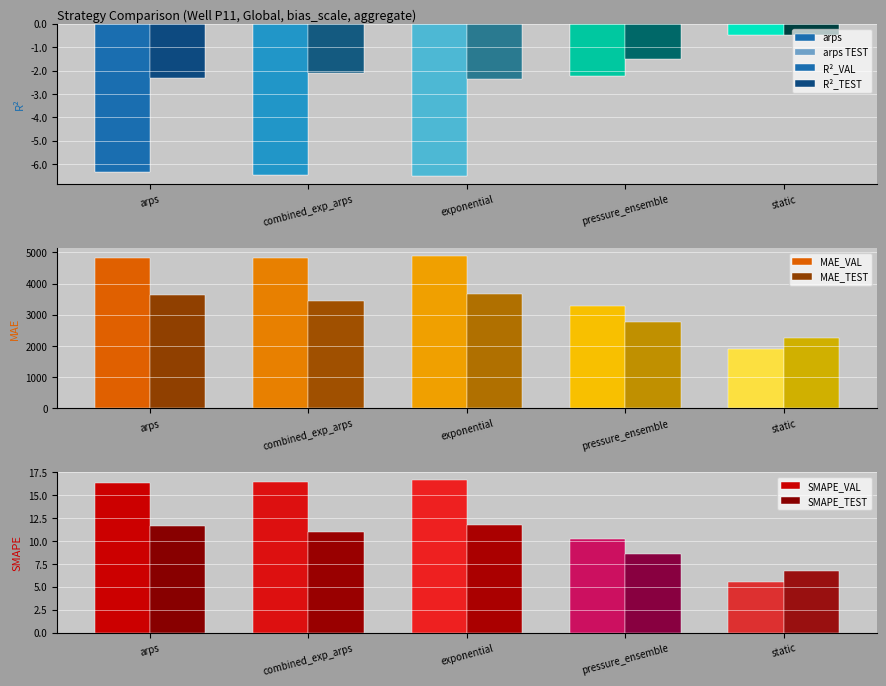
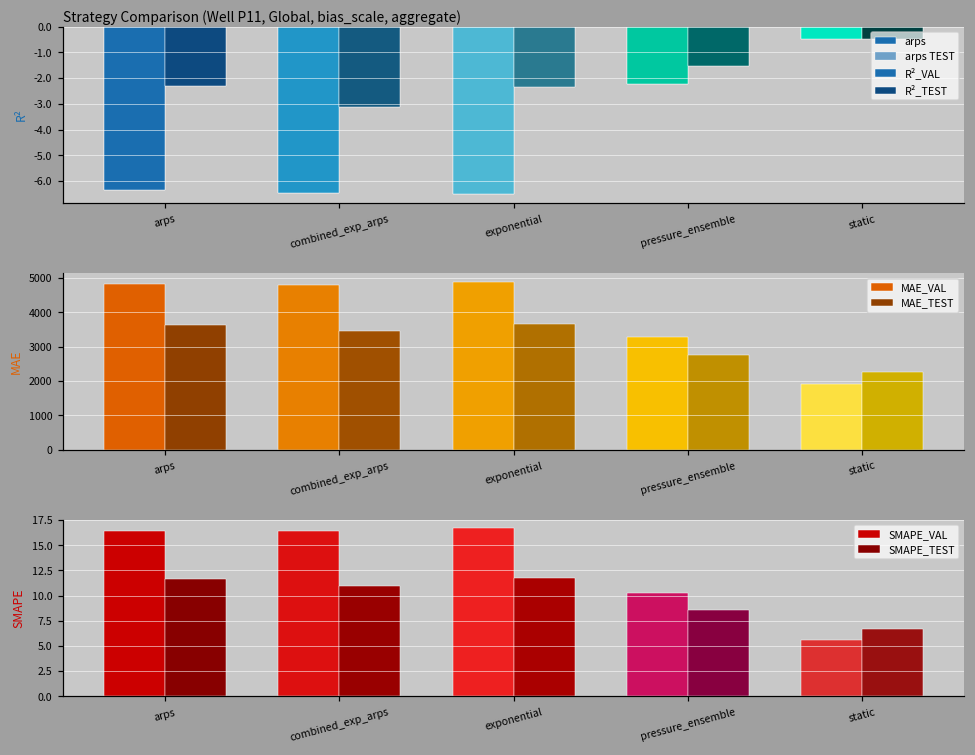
Strategy Comparison (Well P11, Global, bias_scale, aggregate), R²_TEST, combined_exp_arps: -2.1 -> -3.1
